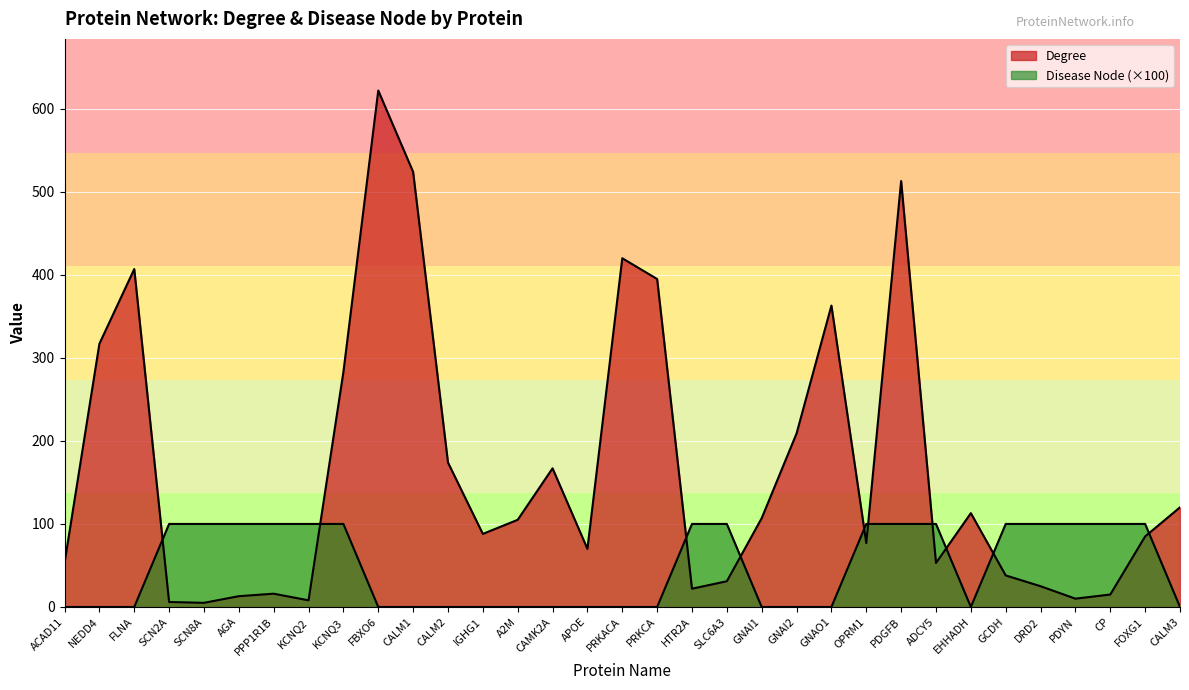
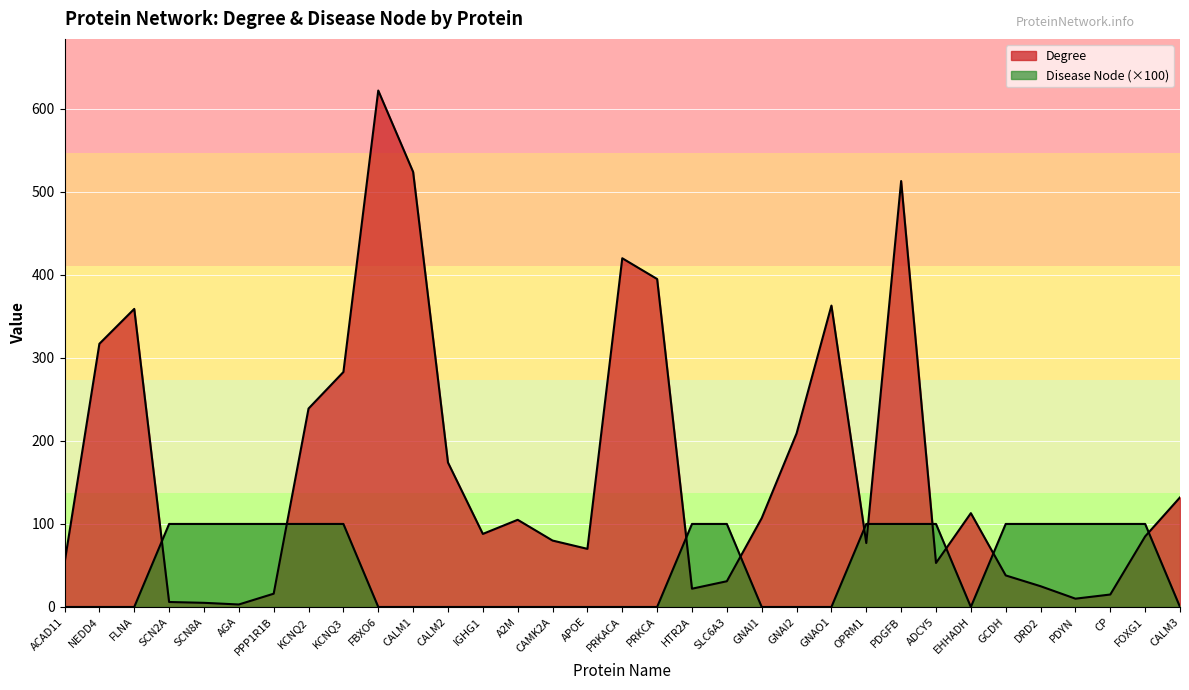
Degree, FLNA: 410 -> 360
Degree, AGA: 10 -> 0
Degree, KCNQ2: 10 -> 240
Degree, CAMK2A: 170 -> 80
Degree, CALM3: 120 -> 130
